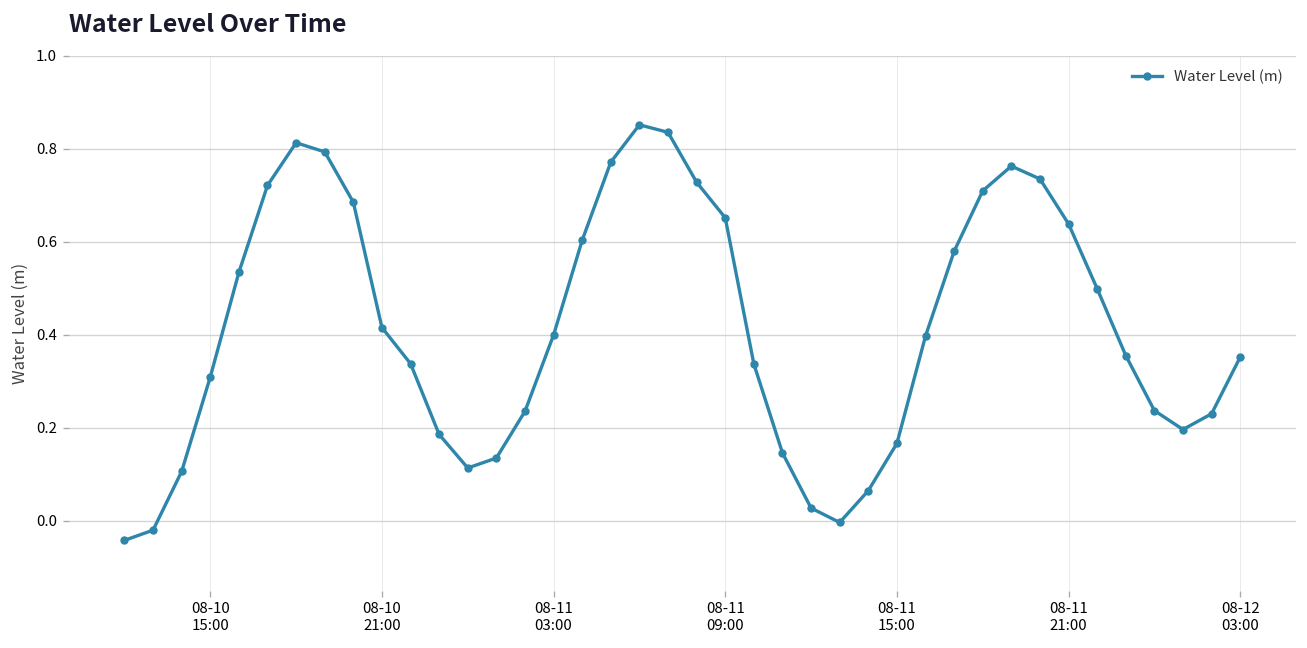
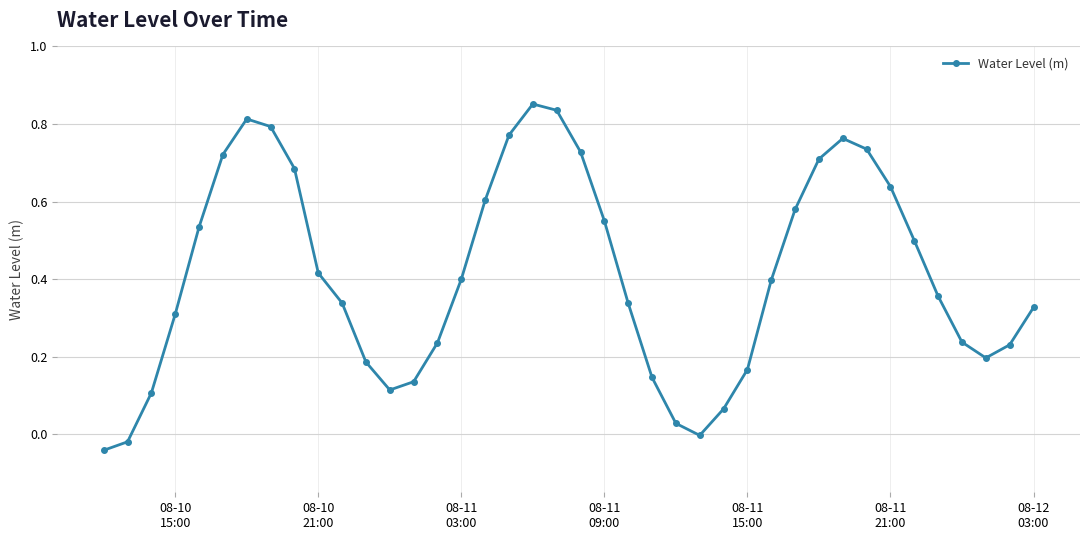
08-11 09:00: 0.65 -> 0.55
08-12 03:00: 0.35 -> 0.33
